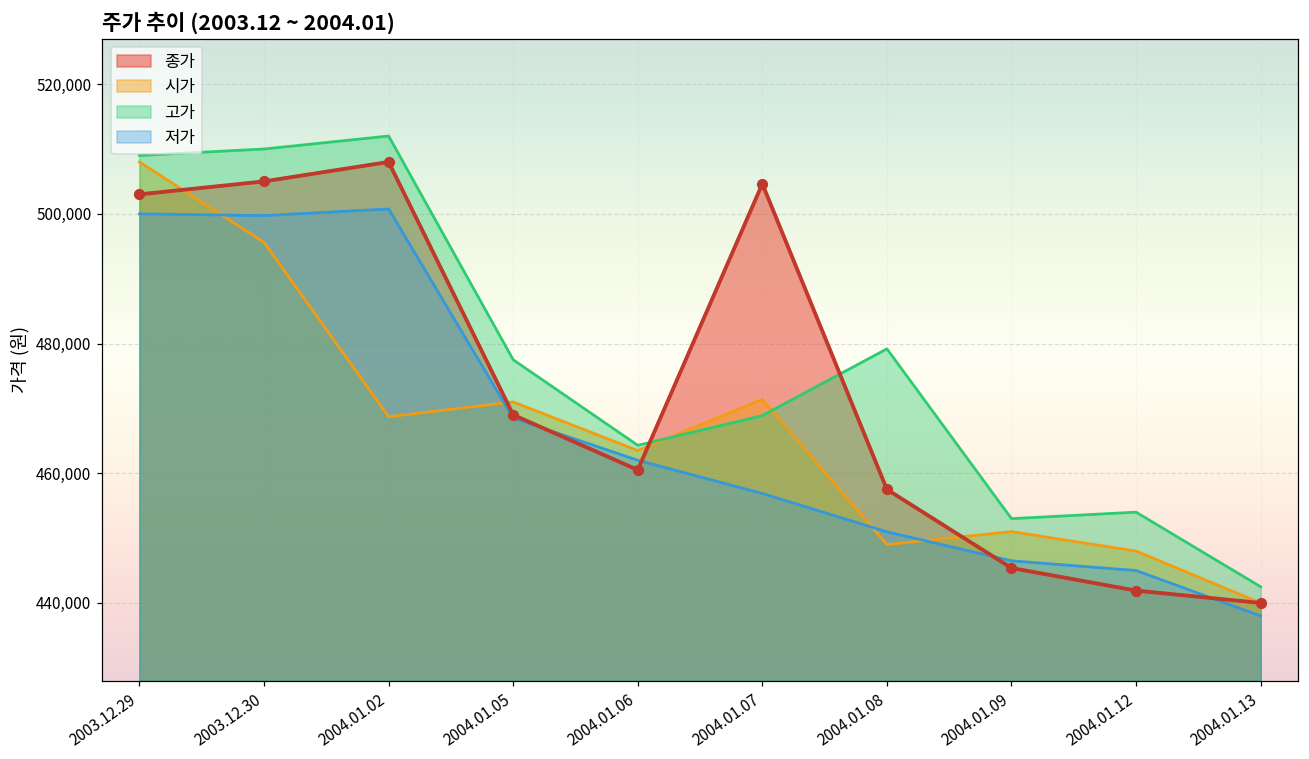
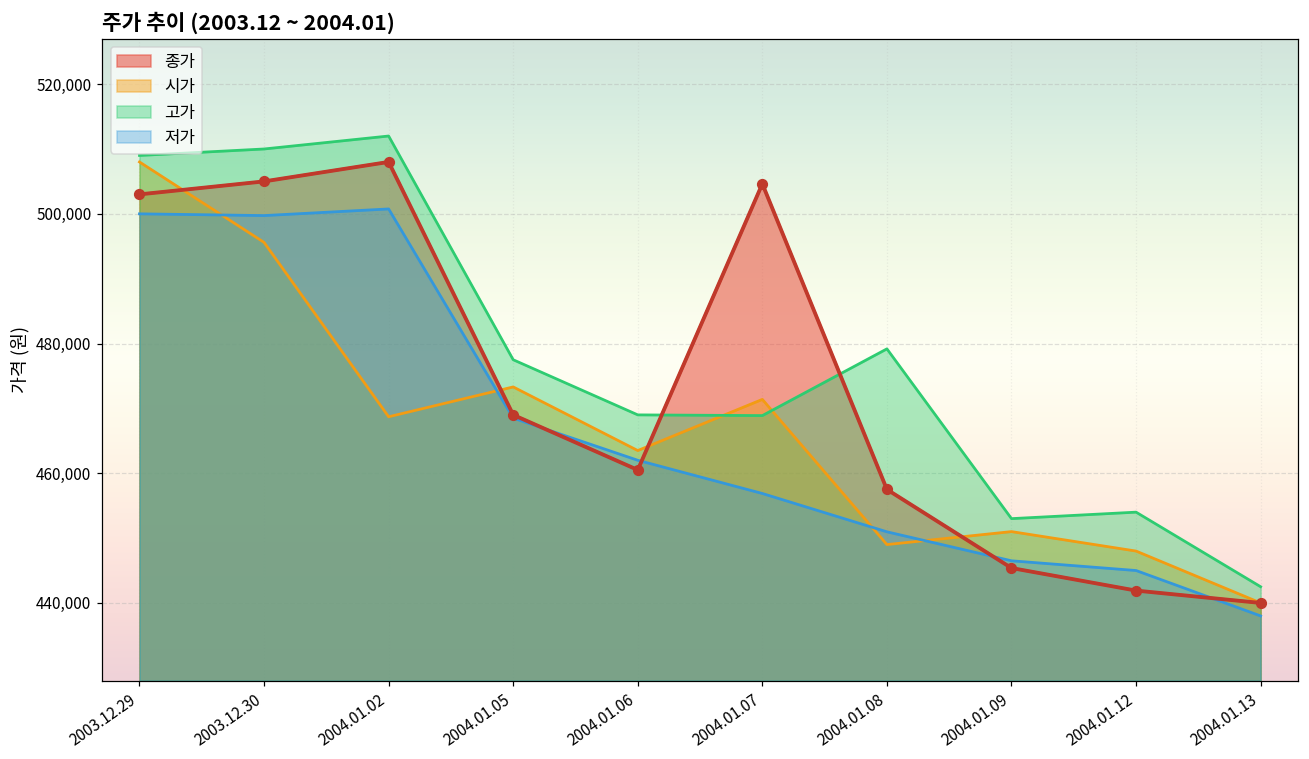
시가, 2004.01.05: 471,000 -> 473,000
고가, 2004.01.06: 464,000 -> 469,000
